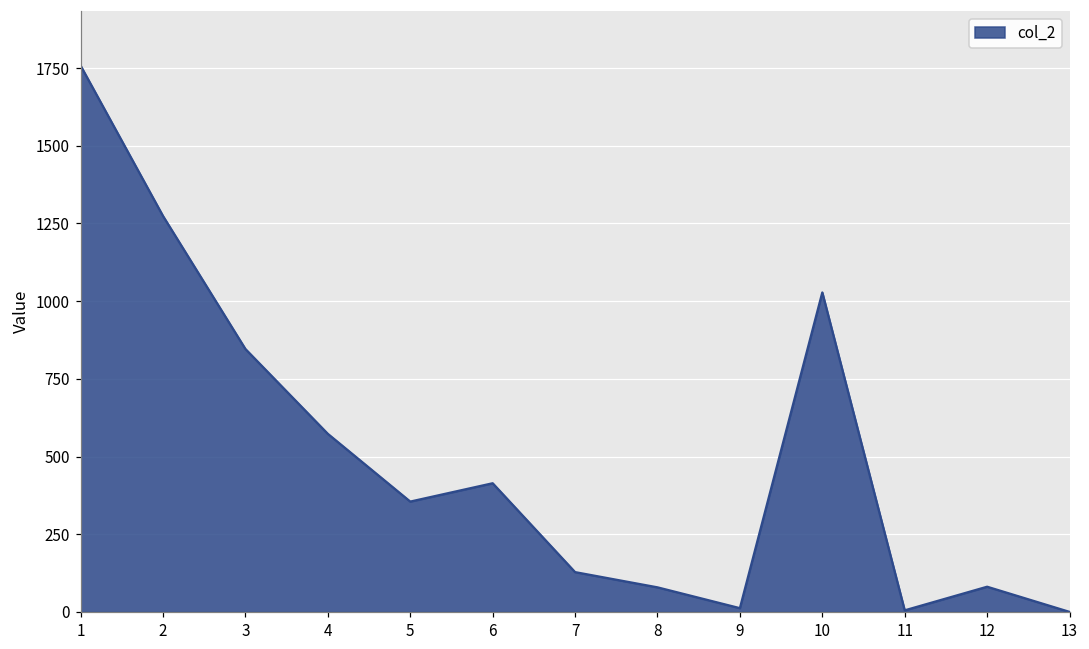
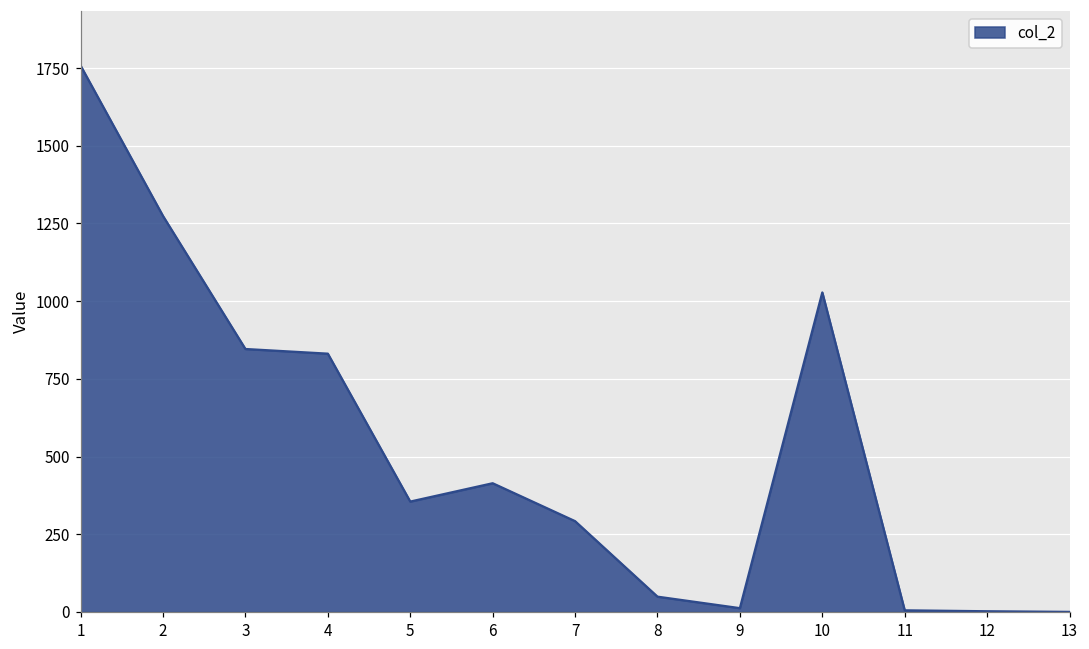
4: 570 -> 830
7: 130 -> 290
8: 80 -> 50
12: 80 -> 0
